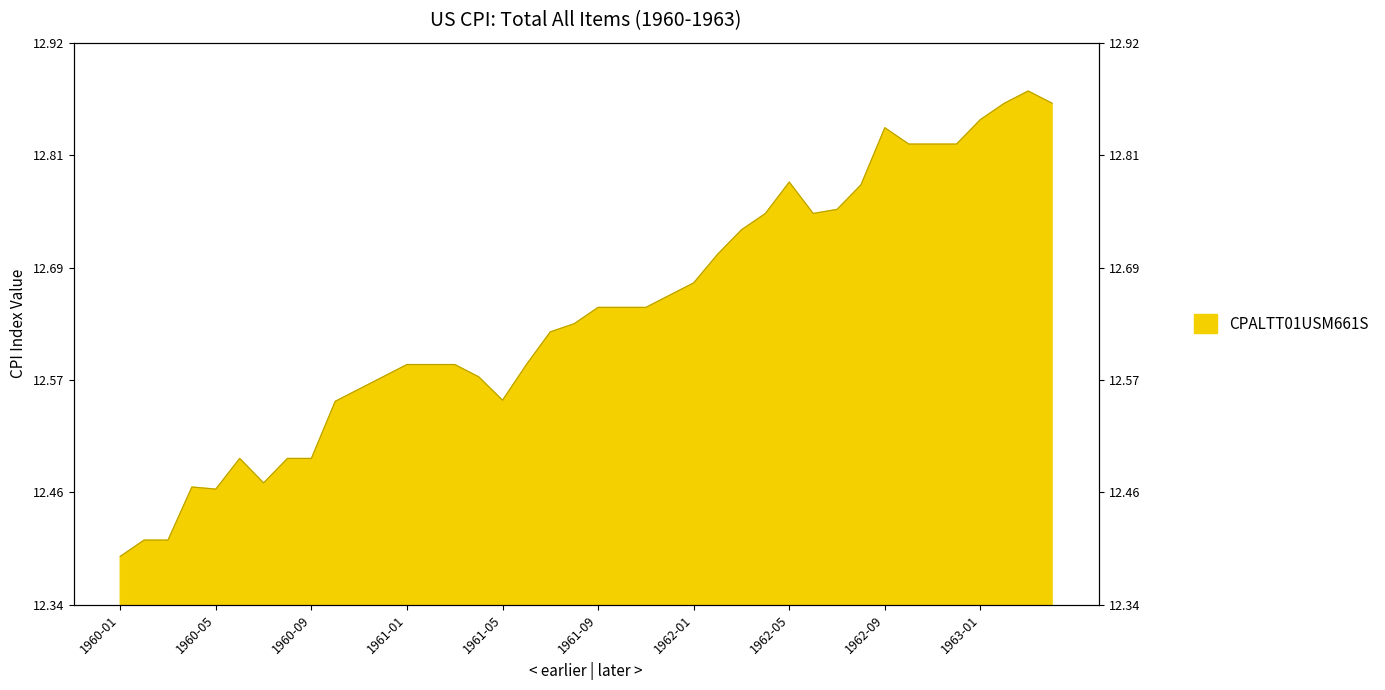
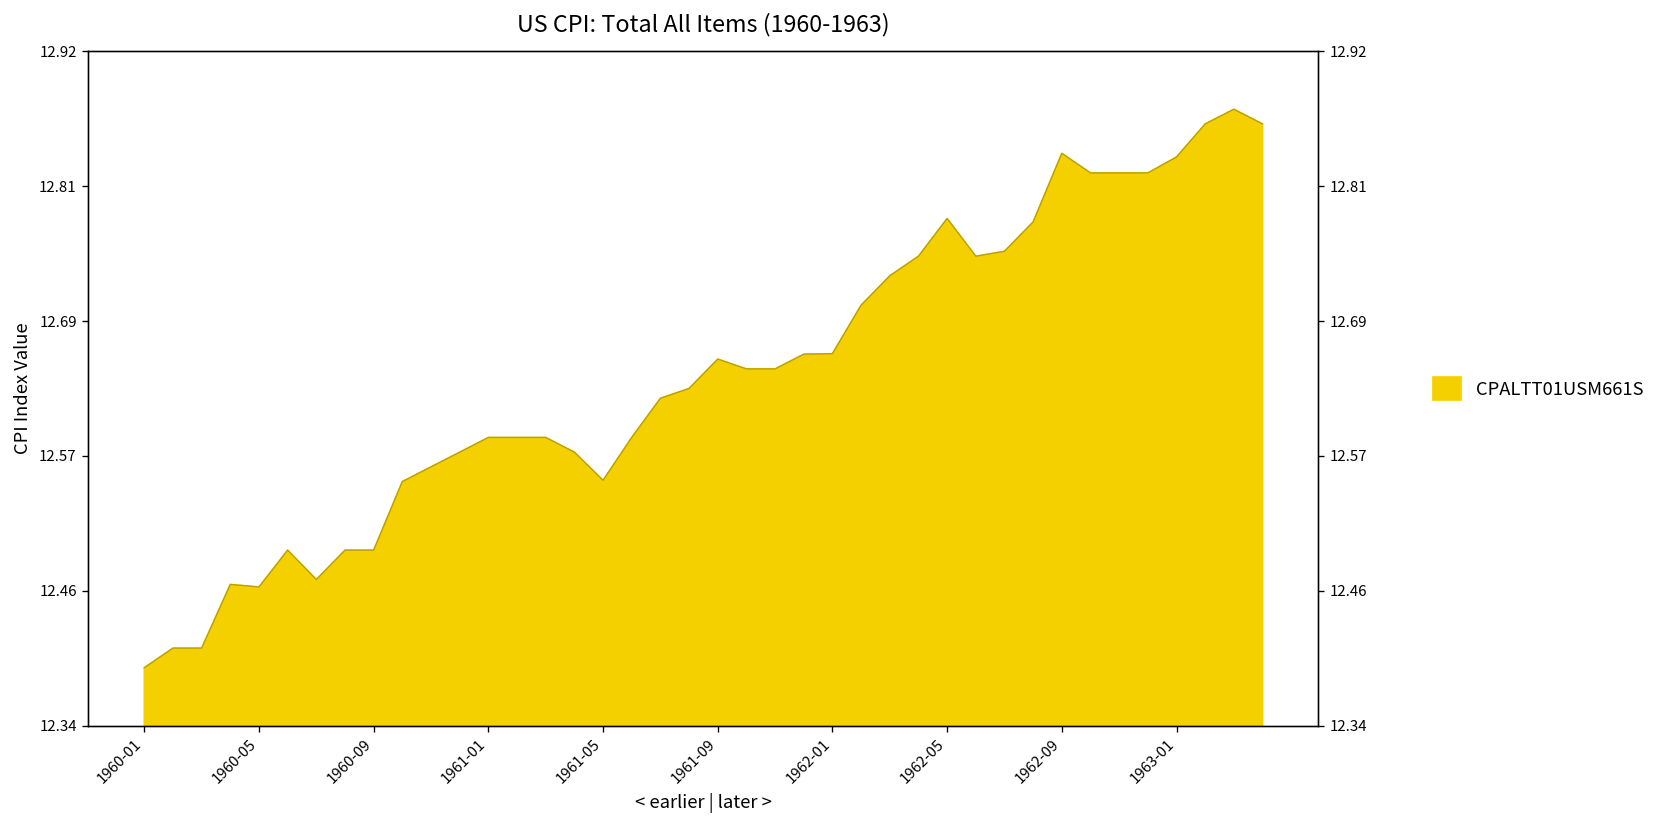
1961-09: 12.65 -> 12.66
1962-01: 12.67 -> 12.66
1963-01: 12.84 -> 12.83
